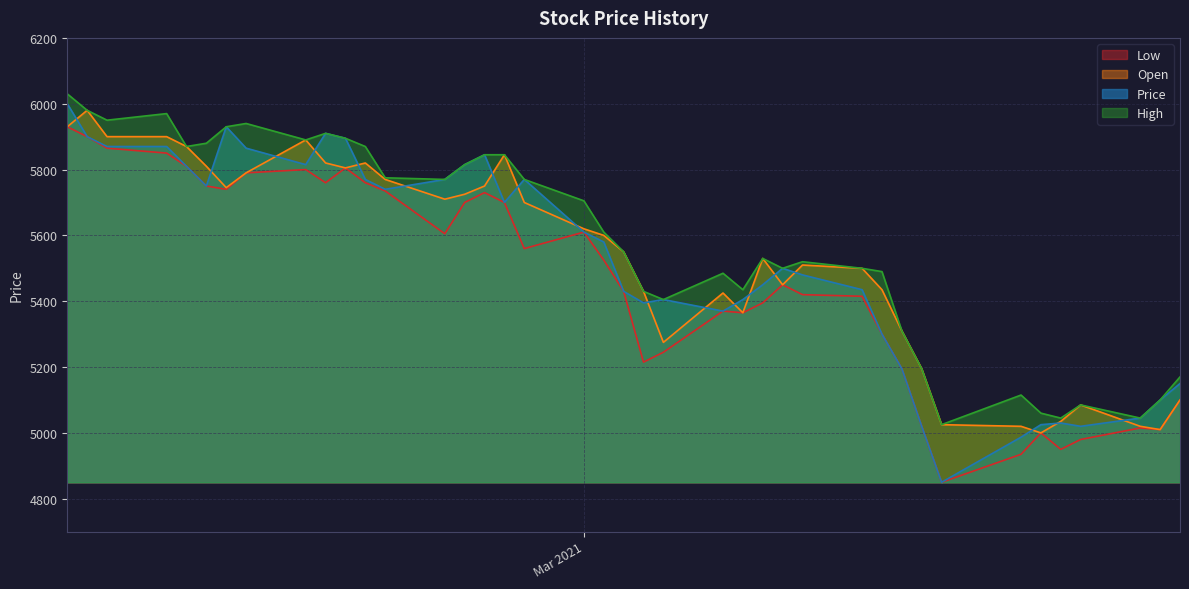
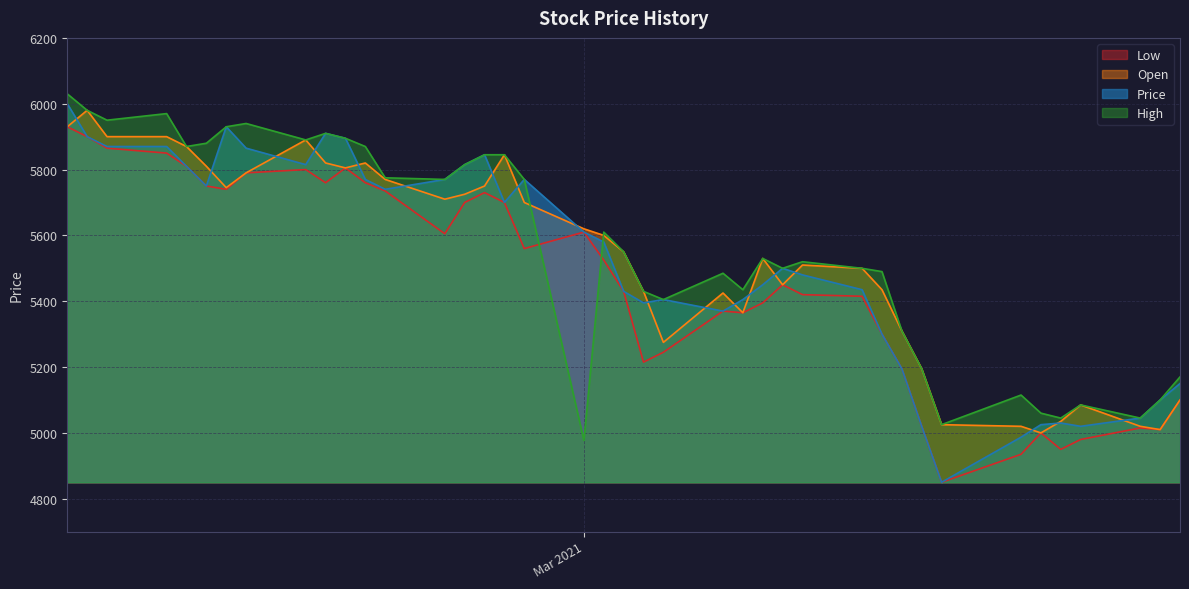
High, Mar 2021: 5710 -> 4980
